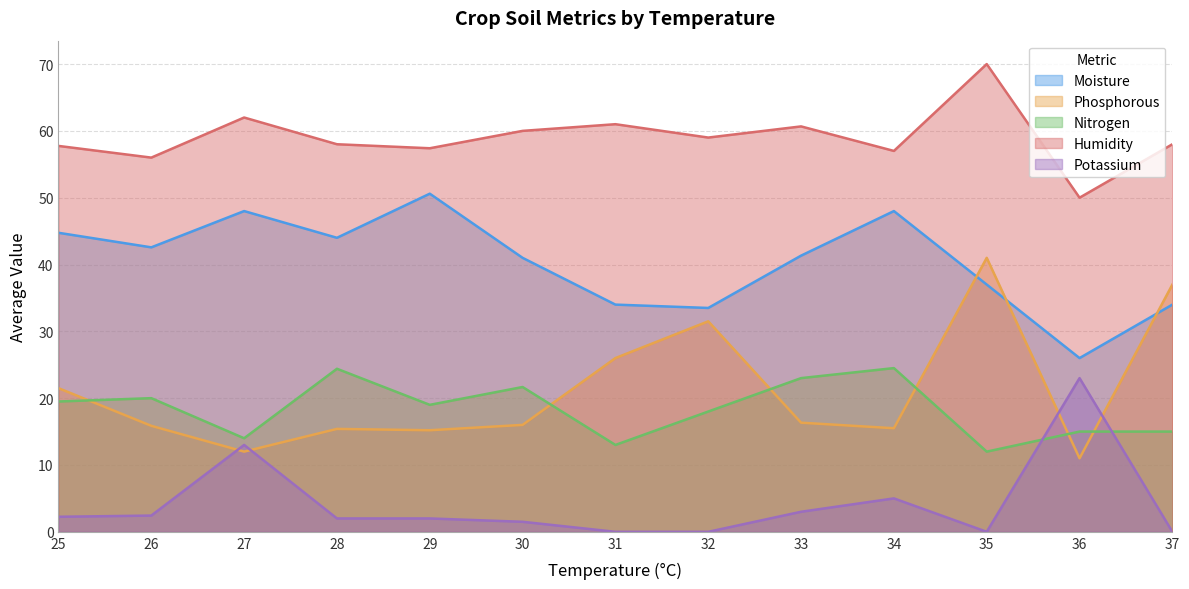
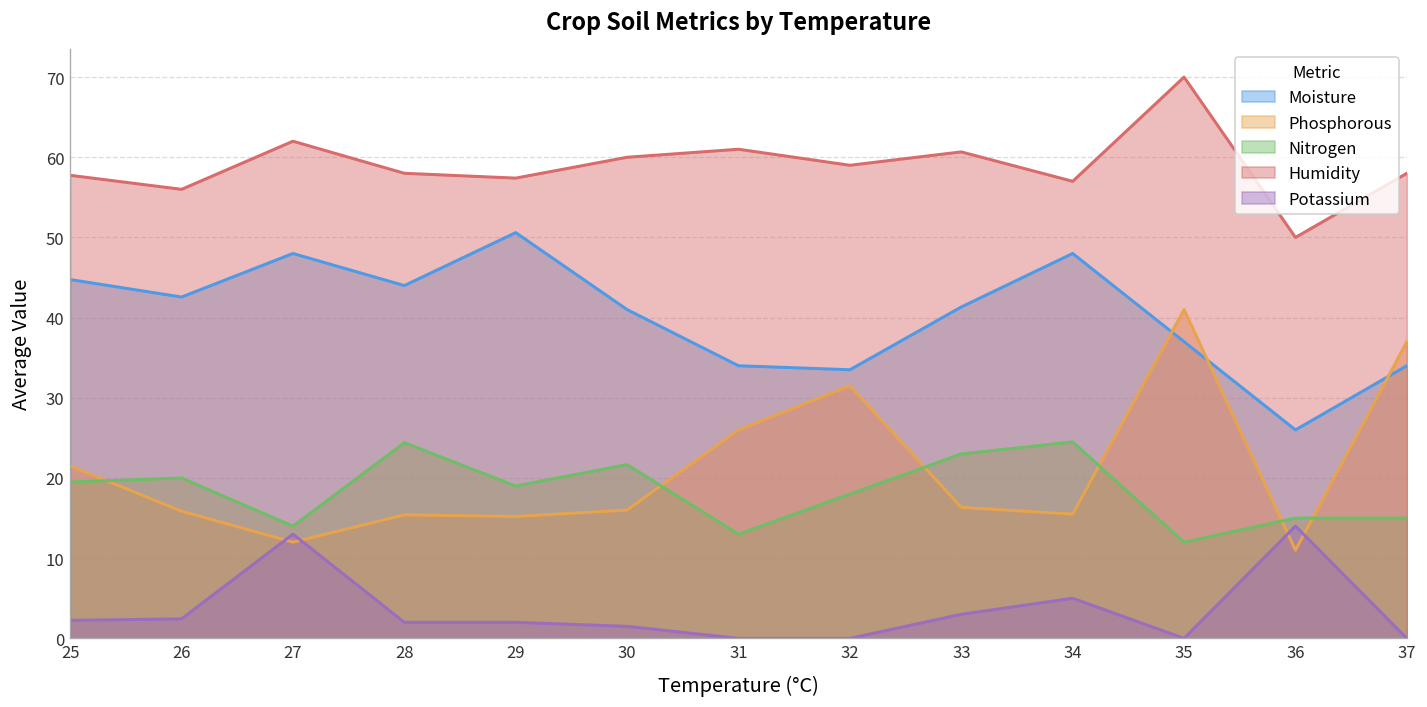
Potassium, 36: 23 -> 14
